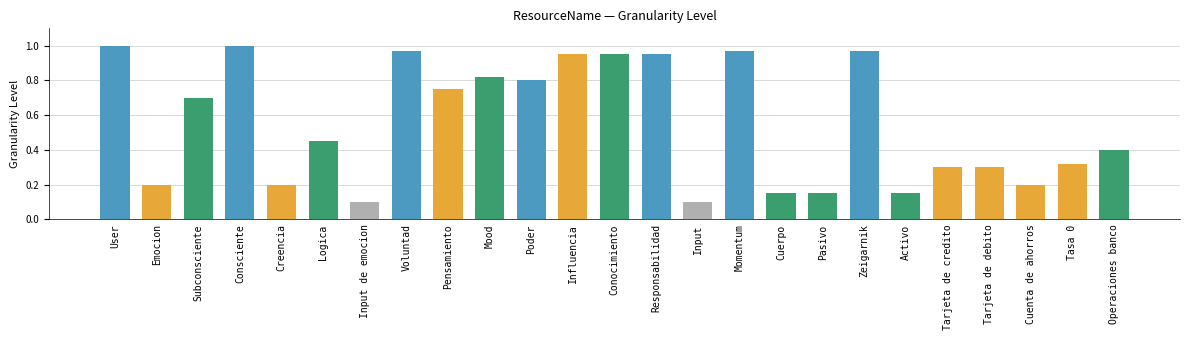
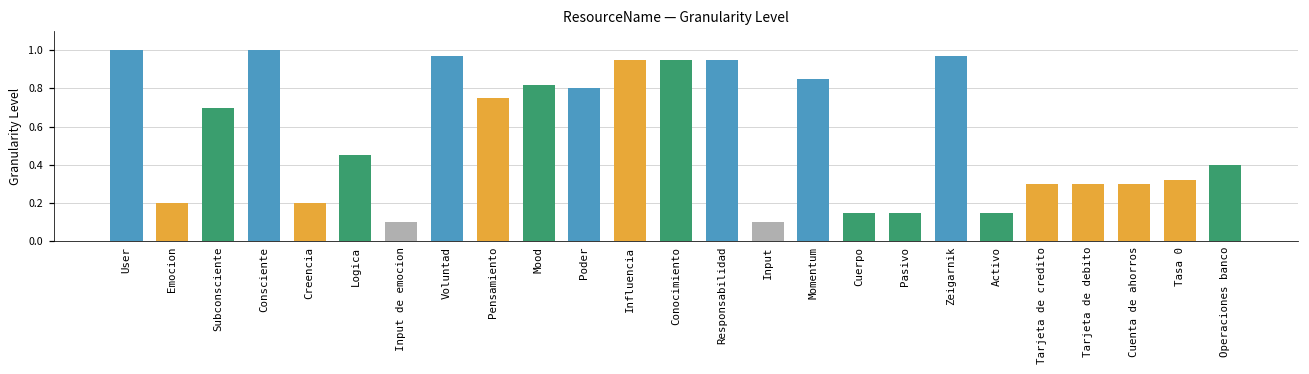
Momentum: 0.97 -> 0.85
Cuenta de ahorros: 0.2 -> 0.3
